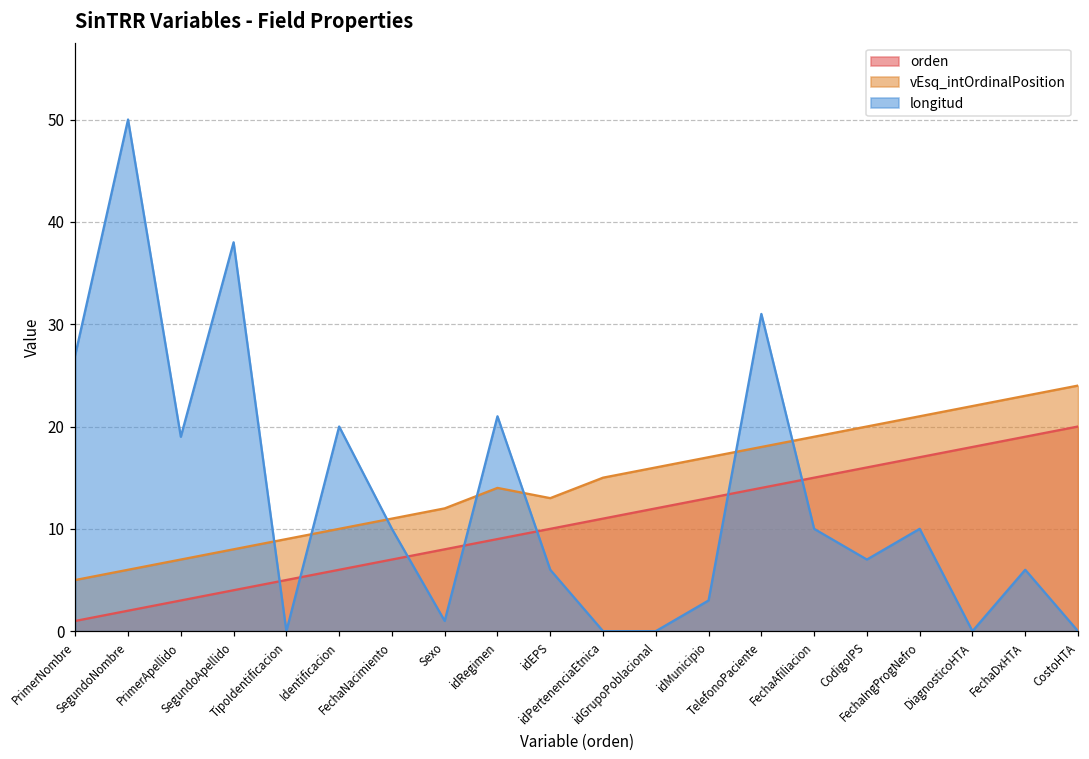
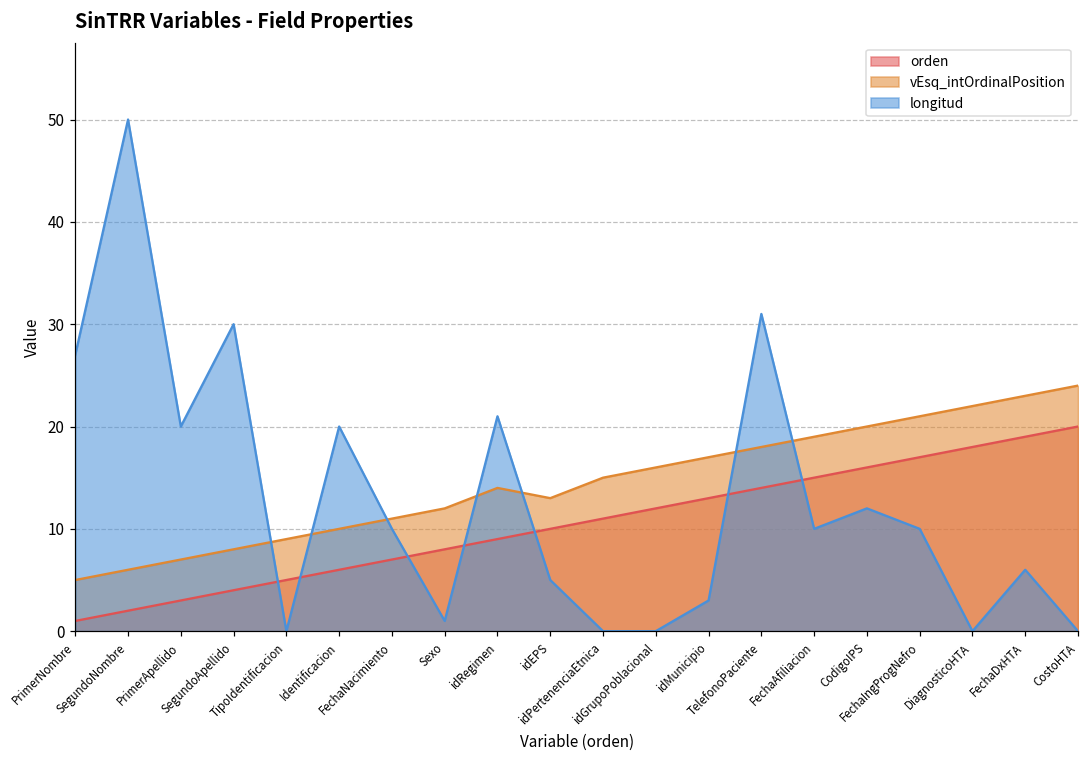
longitud, PrimerApellido: 19 -> 20
longitud, SegundoApellido: 38 -> 30
longitud, idEPS: 6 -> 5
longitud, CodigoIPS: 7 -> 12
